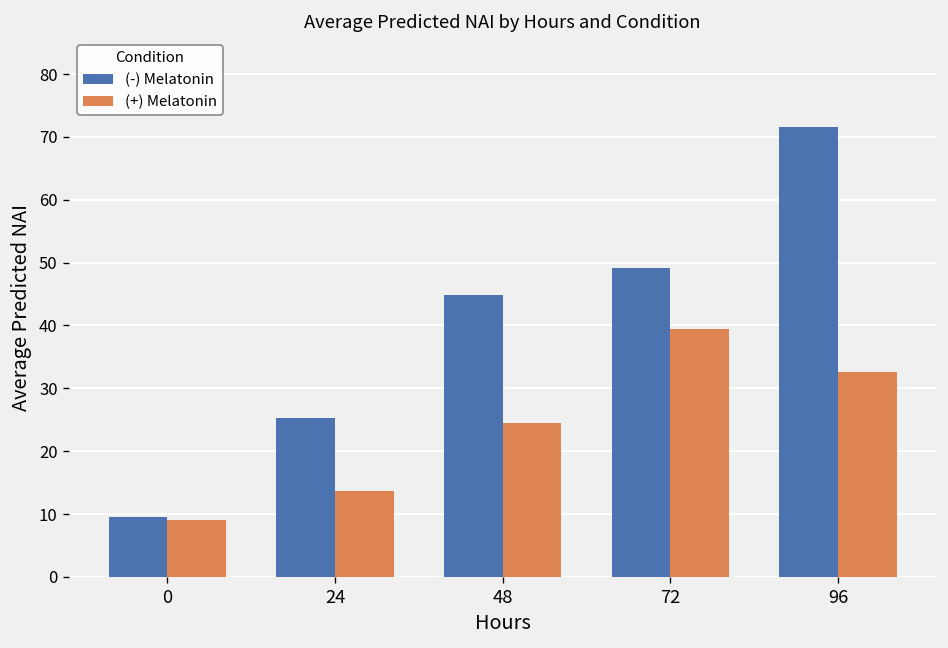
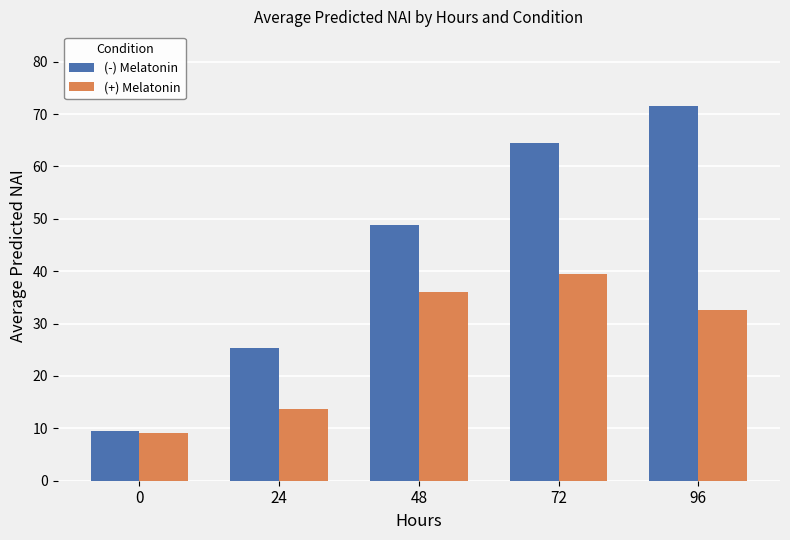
(-) Melatonin, 48: 45 -> 49
(+) Melatonin, 48: 24 -> 36
(-) Melatonin, 72: 49 -> 64
